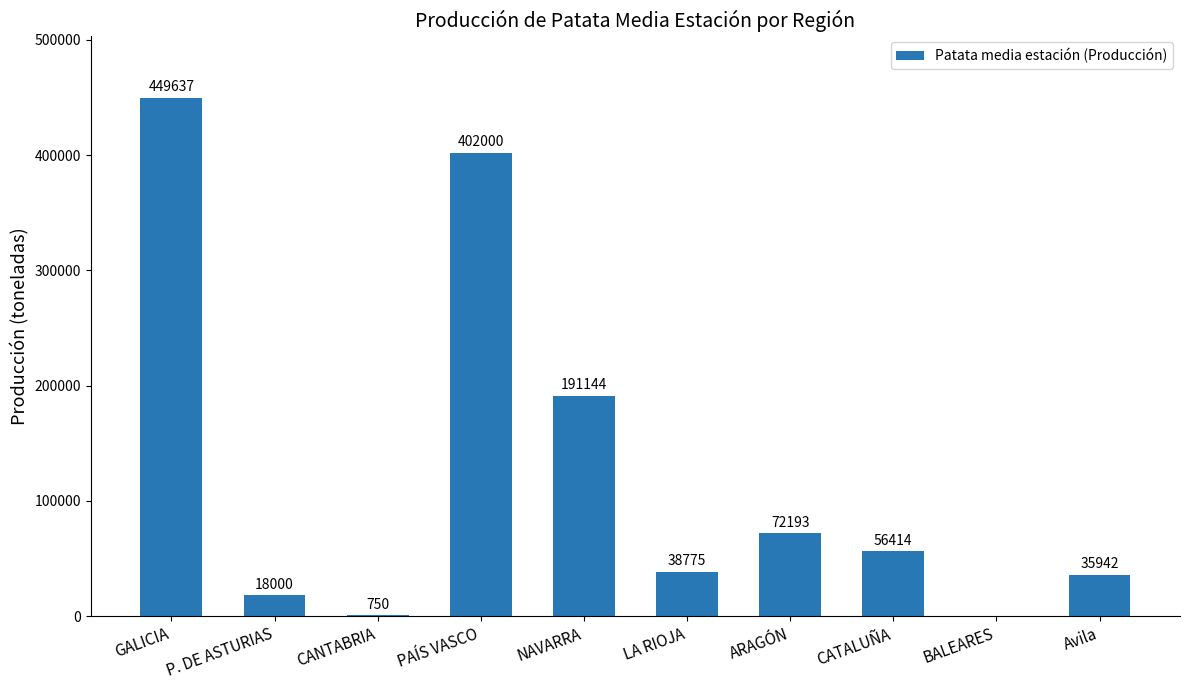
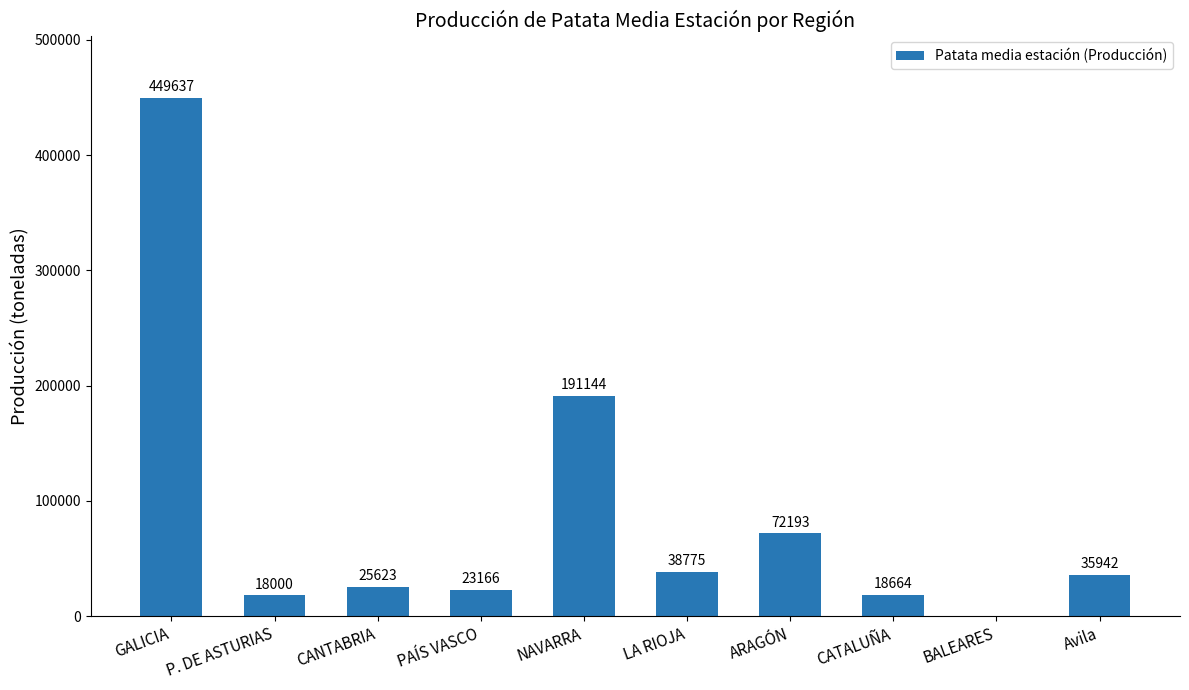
CANTABRIA: 750 -> 25623
PAÍS VASCO: 402000 -> 23166
CATALUÑA: 56414 -> 18664
